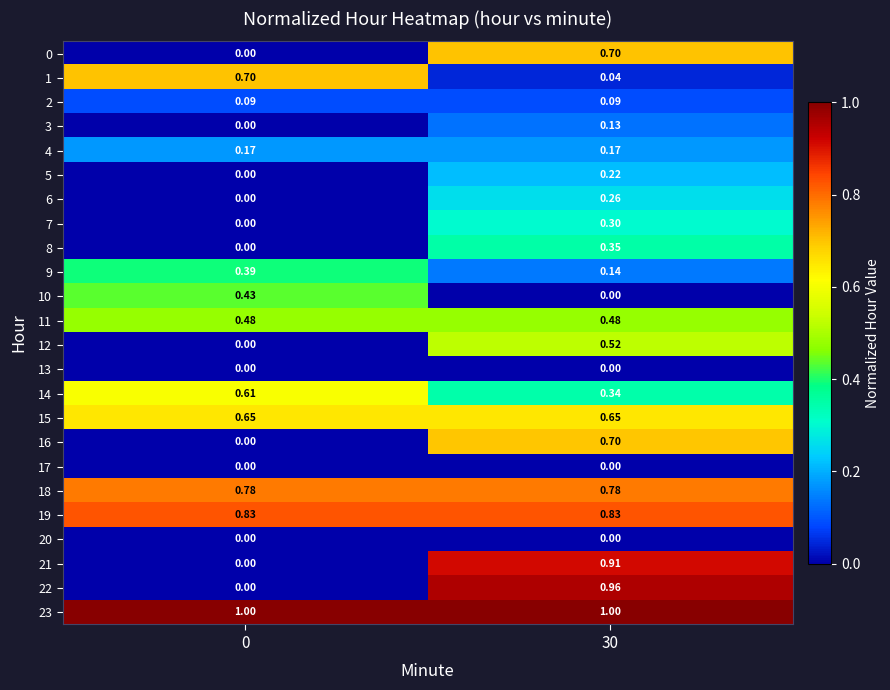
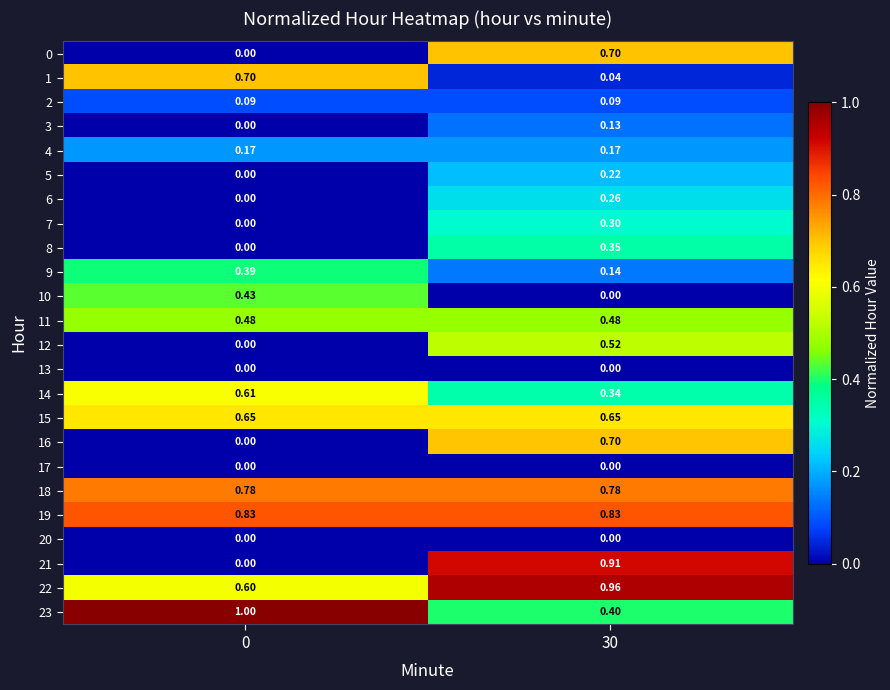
22, 0: 0.00 -> 0.60
23, 30: 1.00 -> 0.40
